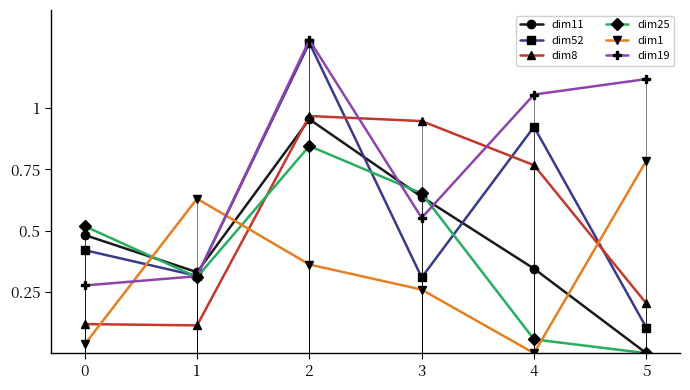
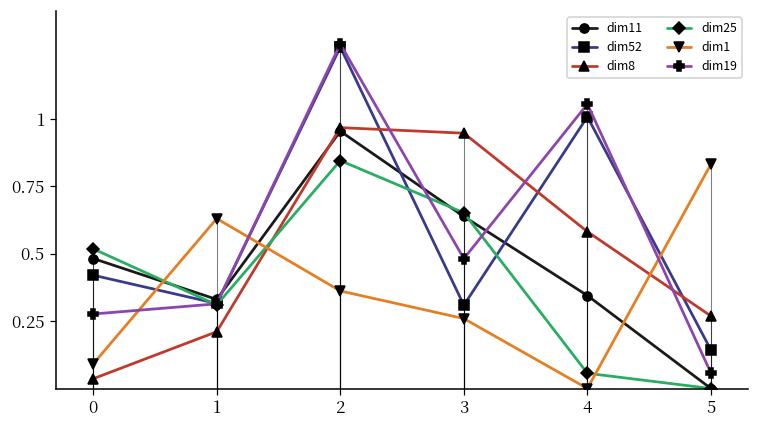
dim8, 0: 0.12 -> 0.04
dim1, 0: 0.04 -> 0.09
dim8, 1: 0.11 -> 0.21
dim19, 3: 0.55 -> 0.48
dim52, 4: 0.92 -> 1.01
dim8, 4: 0.77 -> 0.58
dim52, 5: 0.10 -> 0.14
dim8, 5: 0.20 -> 0.27
dim1, 5: 0.79 -> 0.83
dim19, 5: 1.12 -> 0.06
